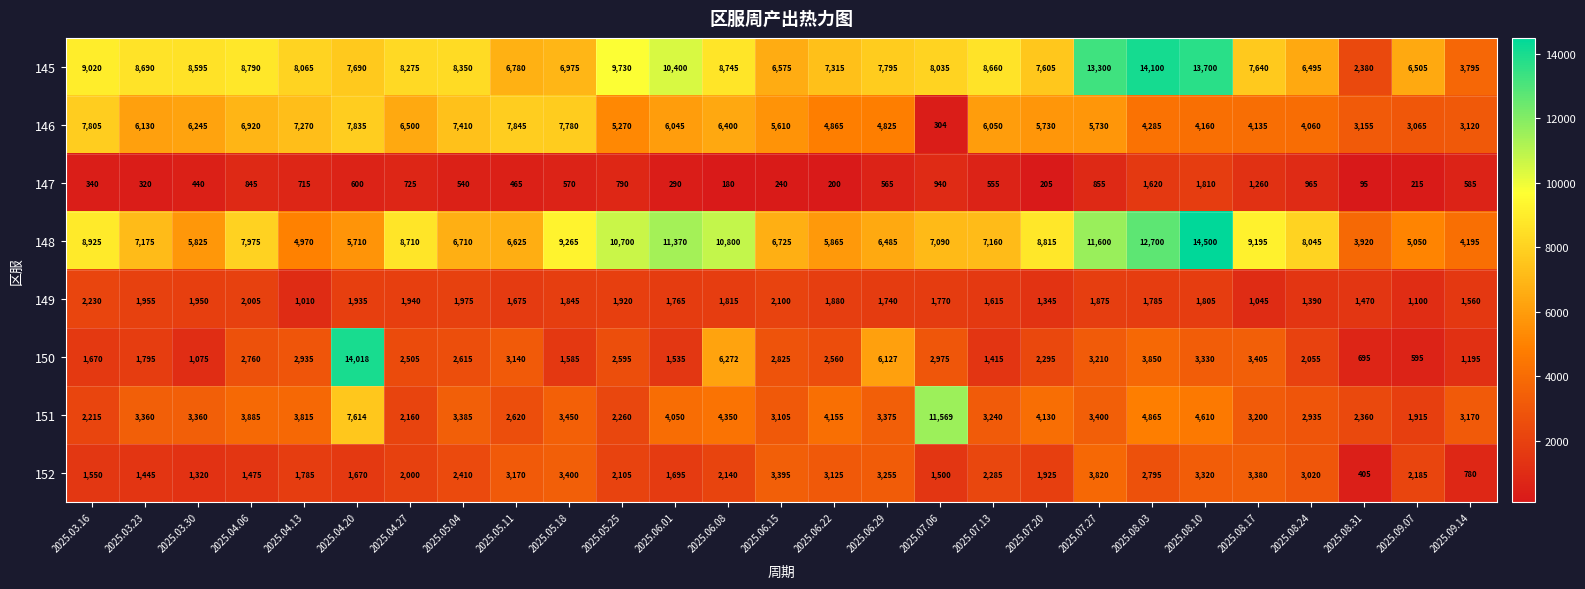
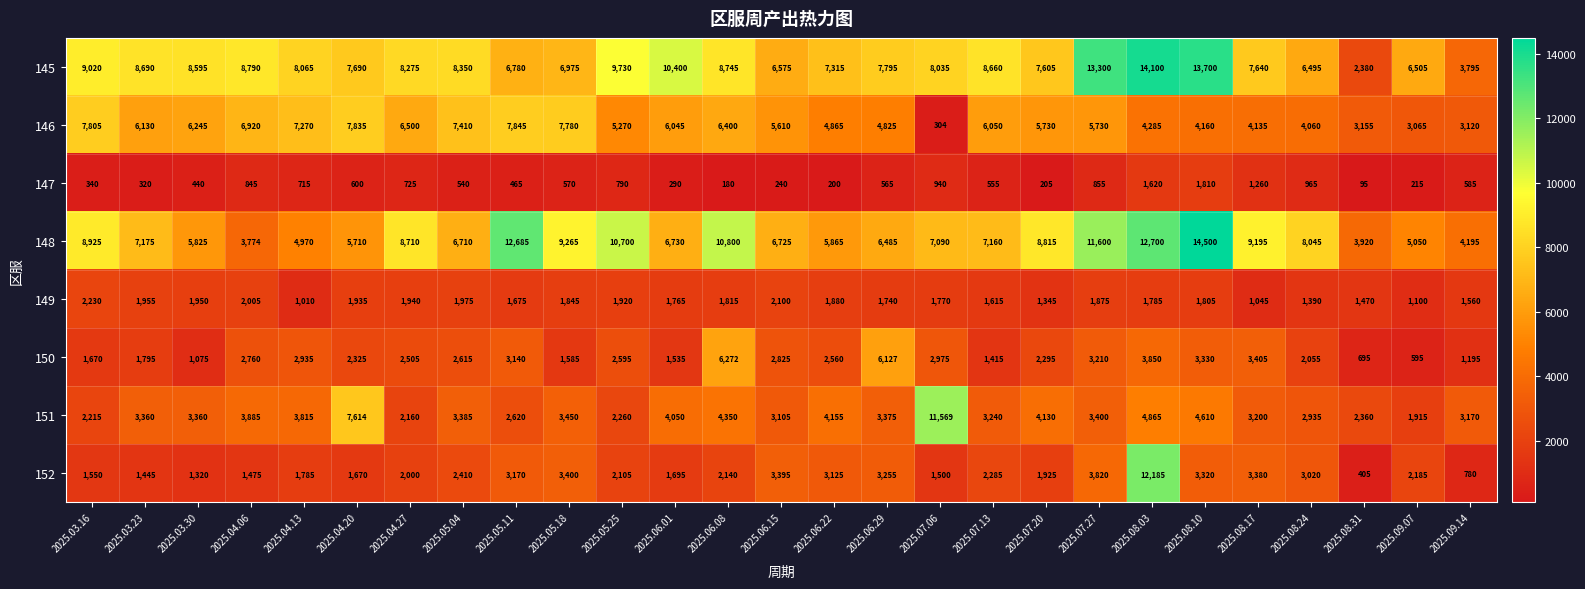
148, 2025.04.06: 7,975 -> 3,774
148, 2025.05.11: 6,625 -> 12,685
148, 2025.06.01: 11,370 -> 6,730
150, 2025.04.20: 14,018 -> 2,325
152, 2025.08.03: 2,795 -> 12,185
